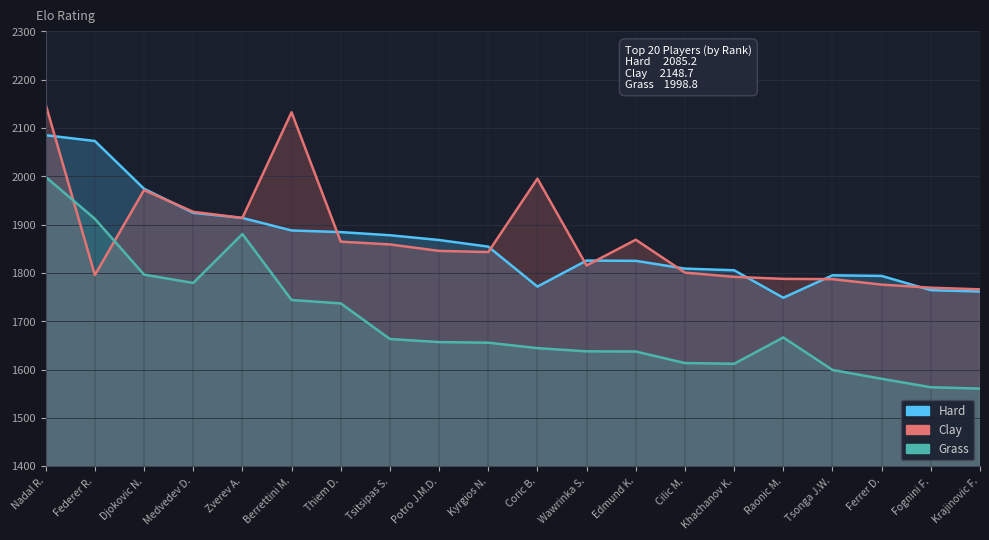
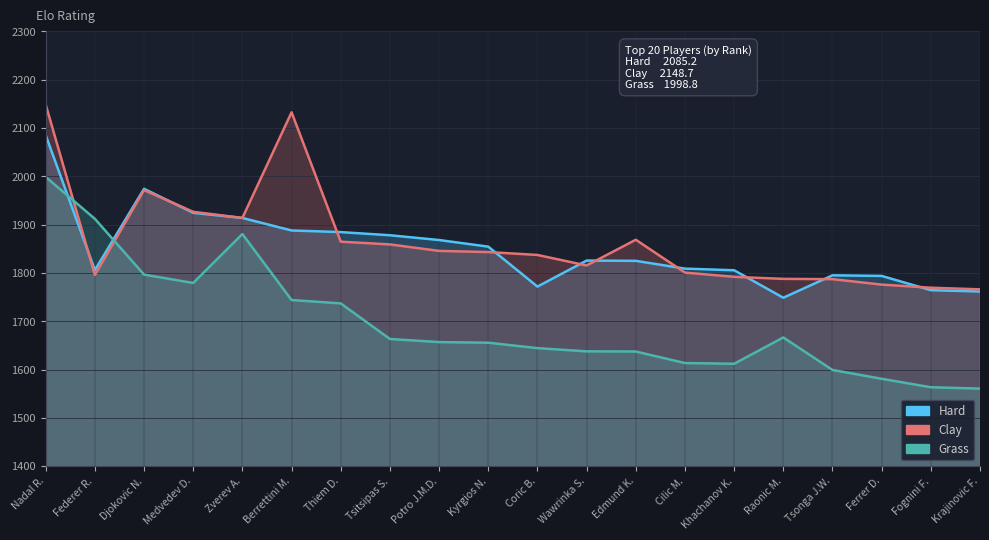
Hard, Federer R.: 2070 -> 1810
Clay, Coric B.: 2000 -> 1840
